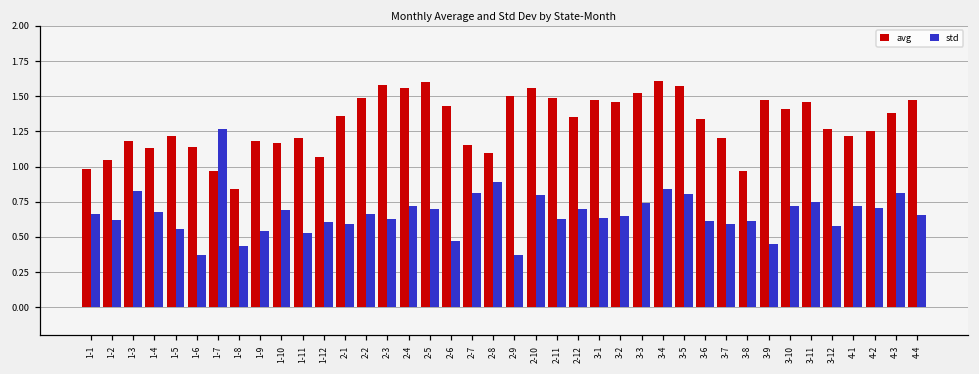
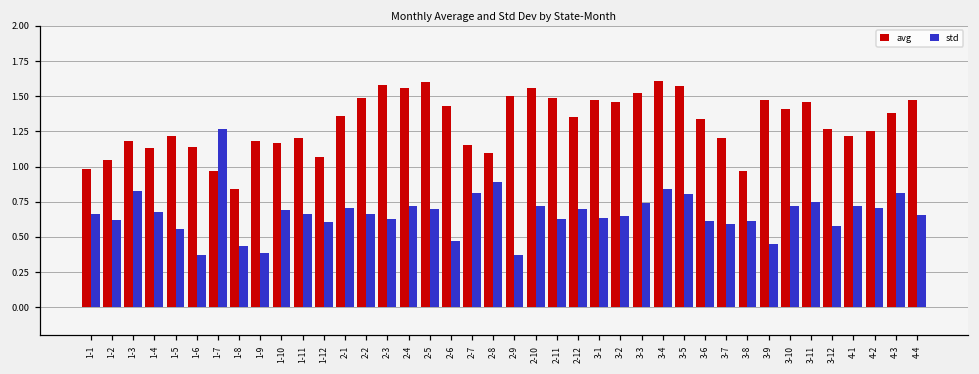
std, 1-9: 0.54 -> 0.38
std, 1-11: 0.53 -> 0.66
std, 2-1: 0.59 -> 0.71
std, 2-10: 0.80 -> 0.72
